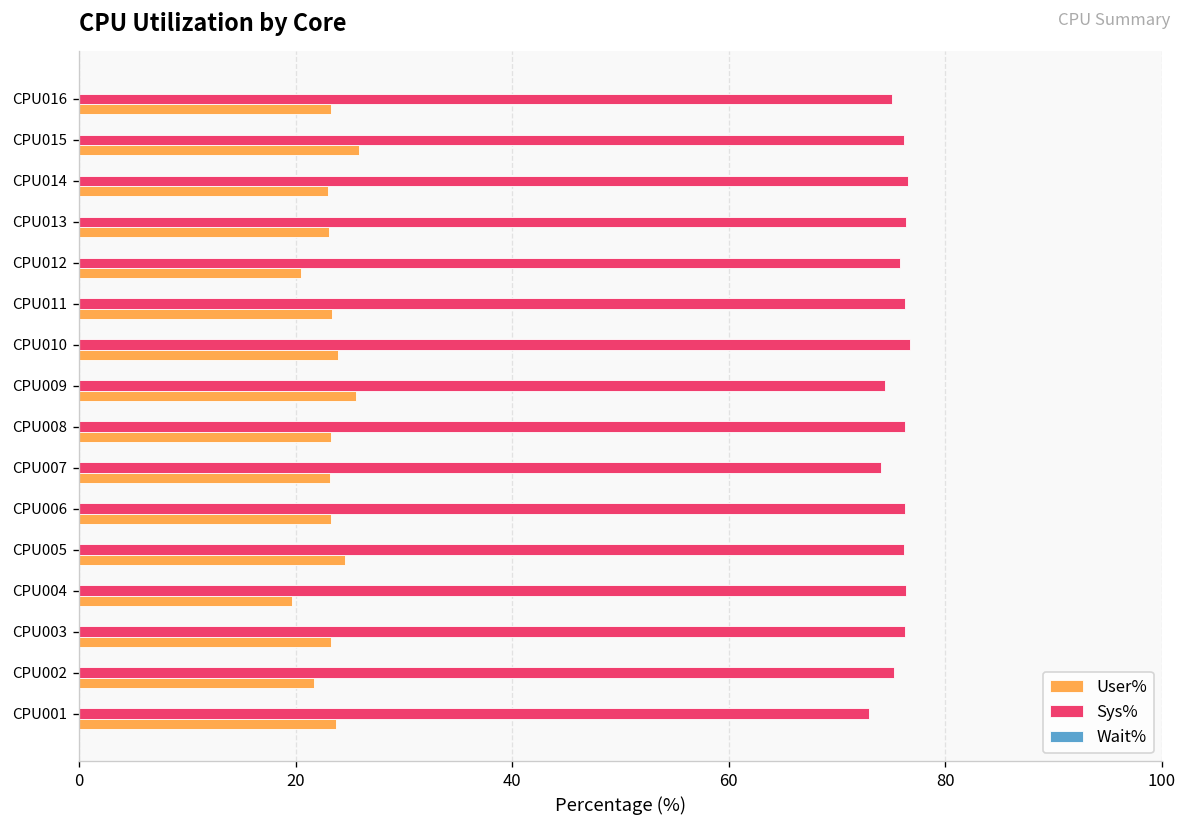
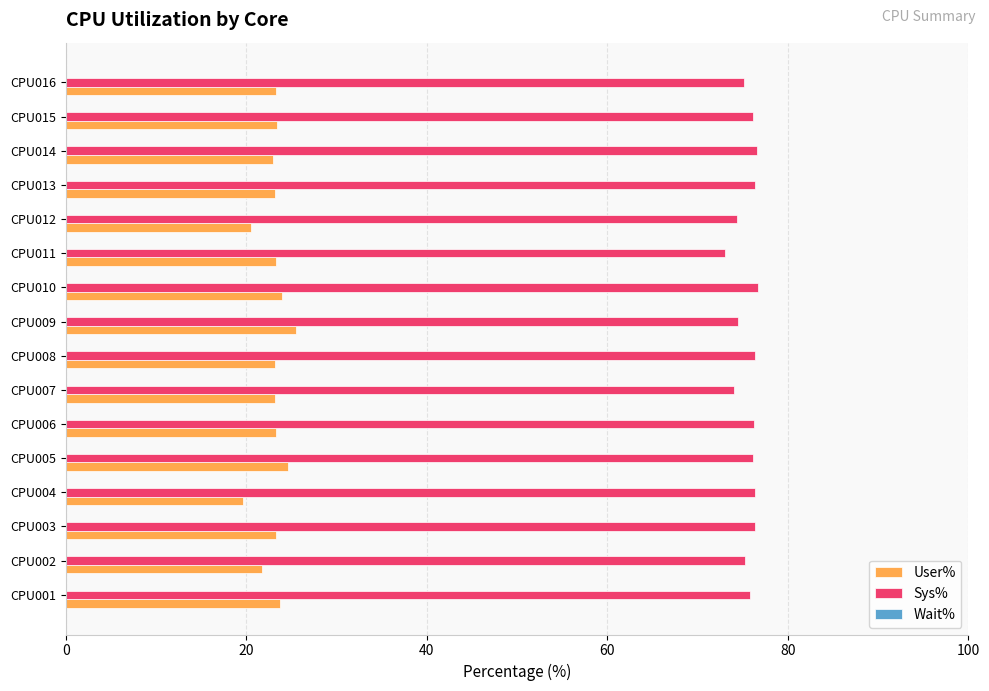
User%, CPU015: 26 -> 23
Sys%, CPU012: 76 -> 74
Sys%, CPU011: 76 -> 73
Sys%, CPU001: 73 -> 76
